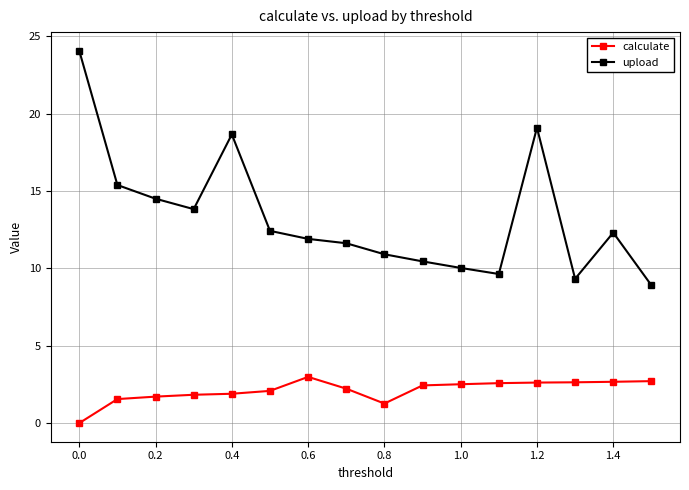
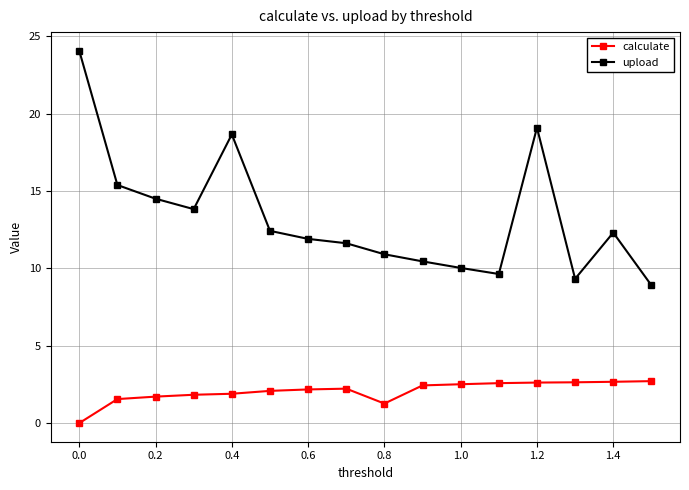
calculate, 0.6: 3.0 -> 2.2
